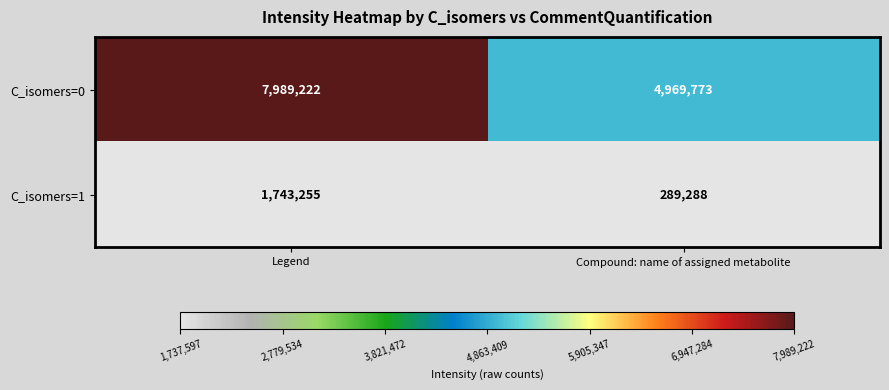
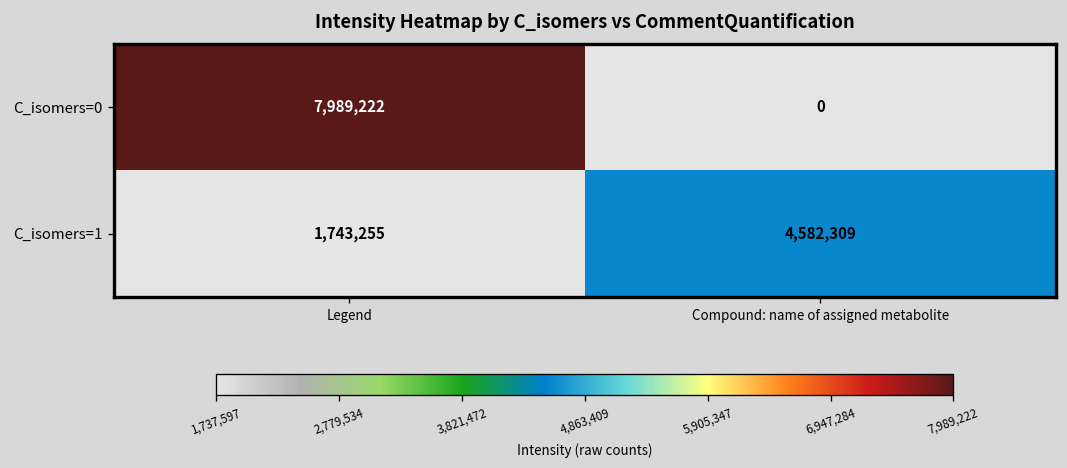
C_isomers=0, Compound: name of assigned metabolite: 4,969,773 -> 0
C_isomers=1, Compound: name of assigned metabolite: 289,288 -> 4,582,309
